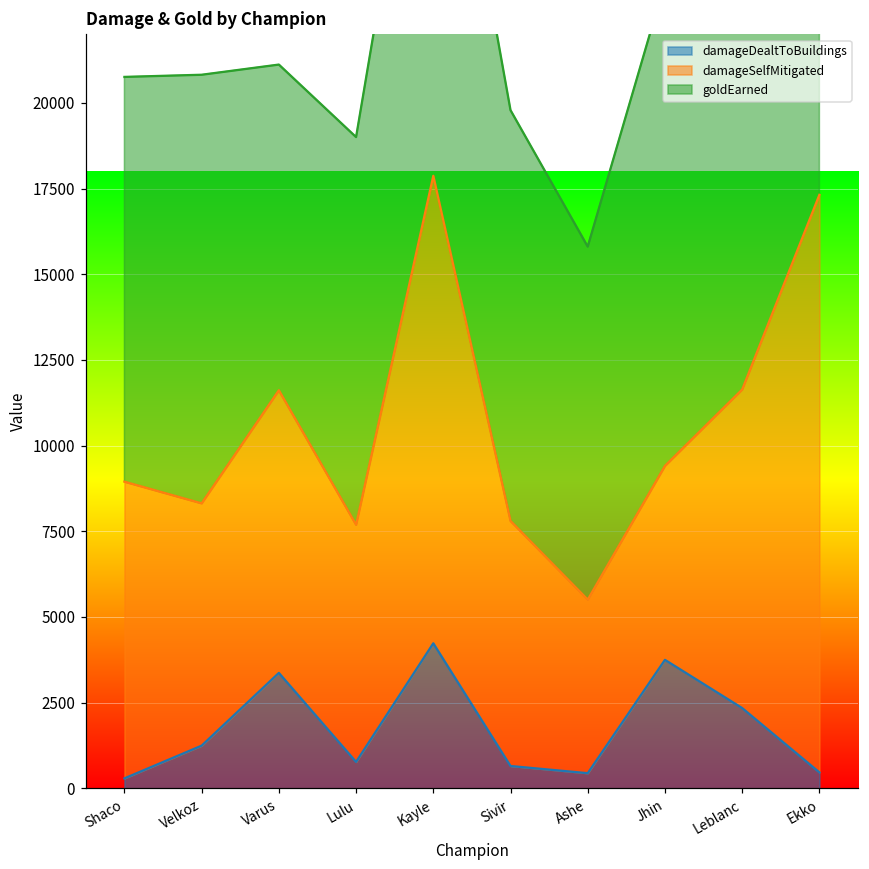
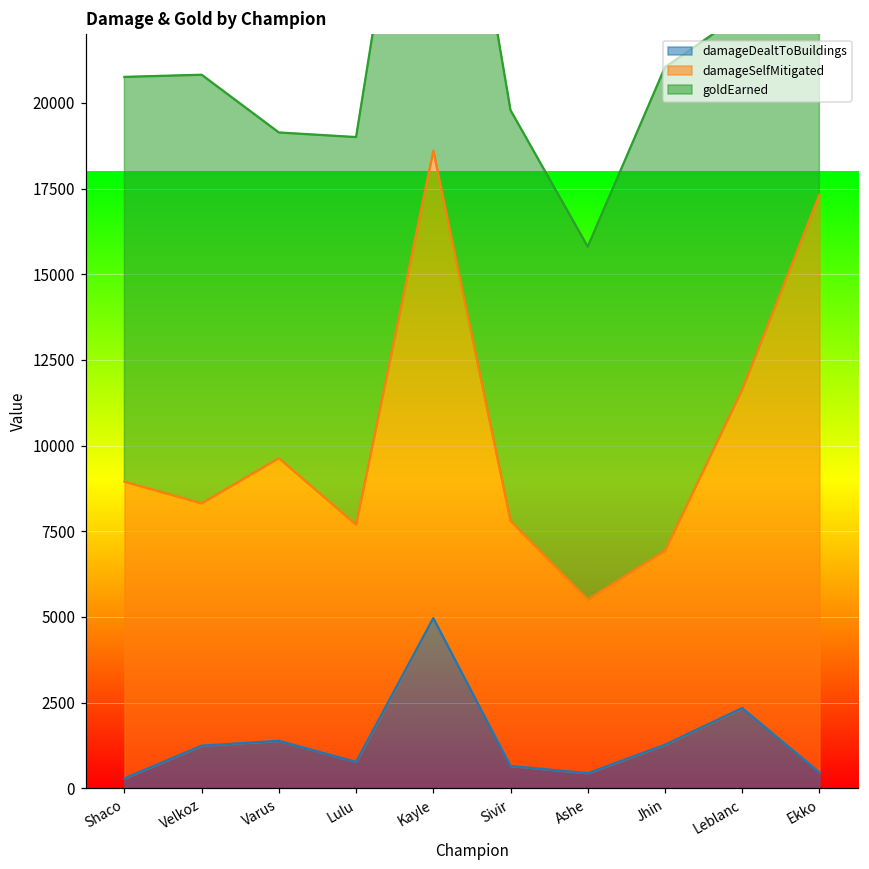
damageDealtToBuildings, Varus: 3400 -> 1400
damageDealtToBuildings, Kayle: 4200 -> 5000
damageDealtToBuildings, Jhin: 3700 -> 1300
